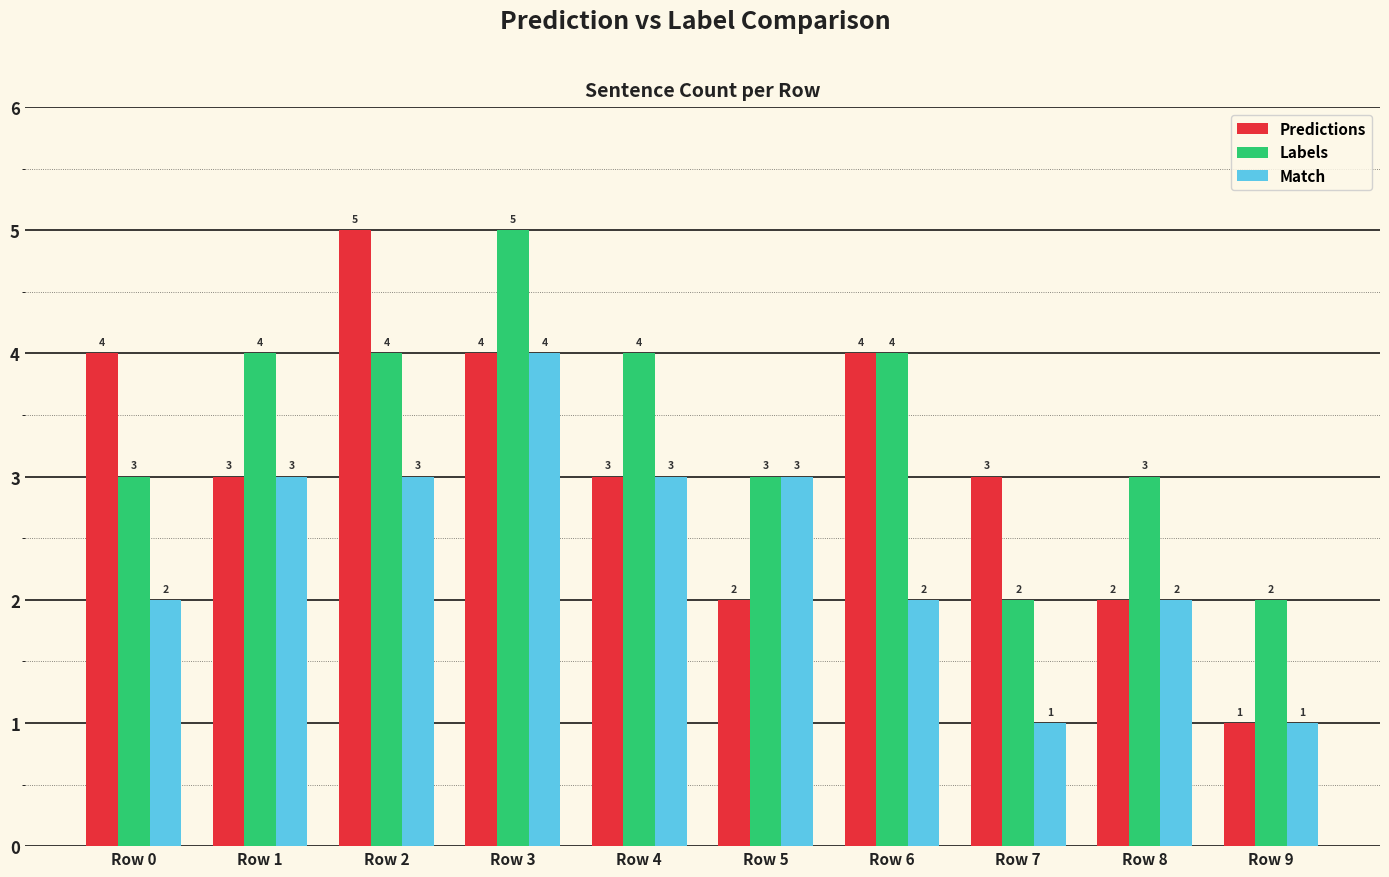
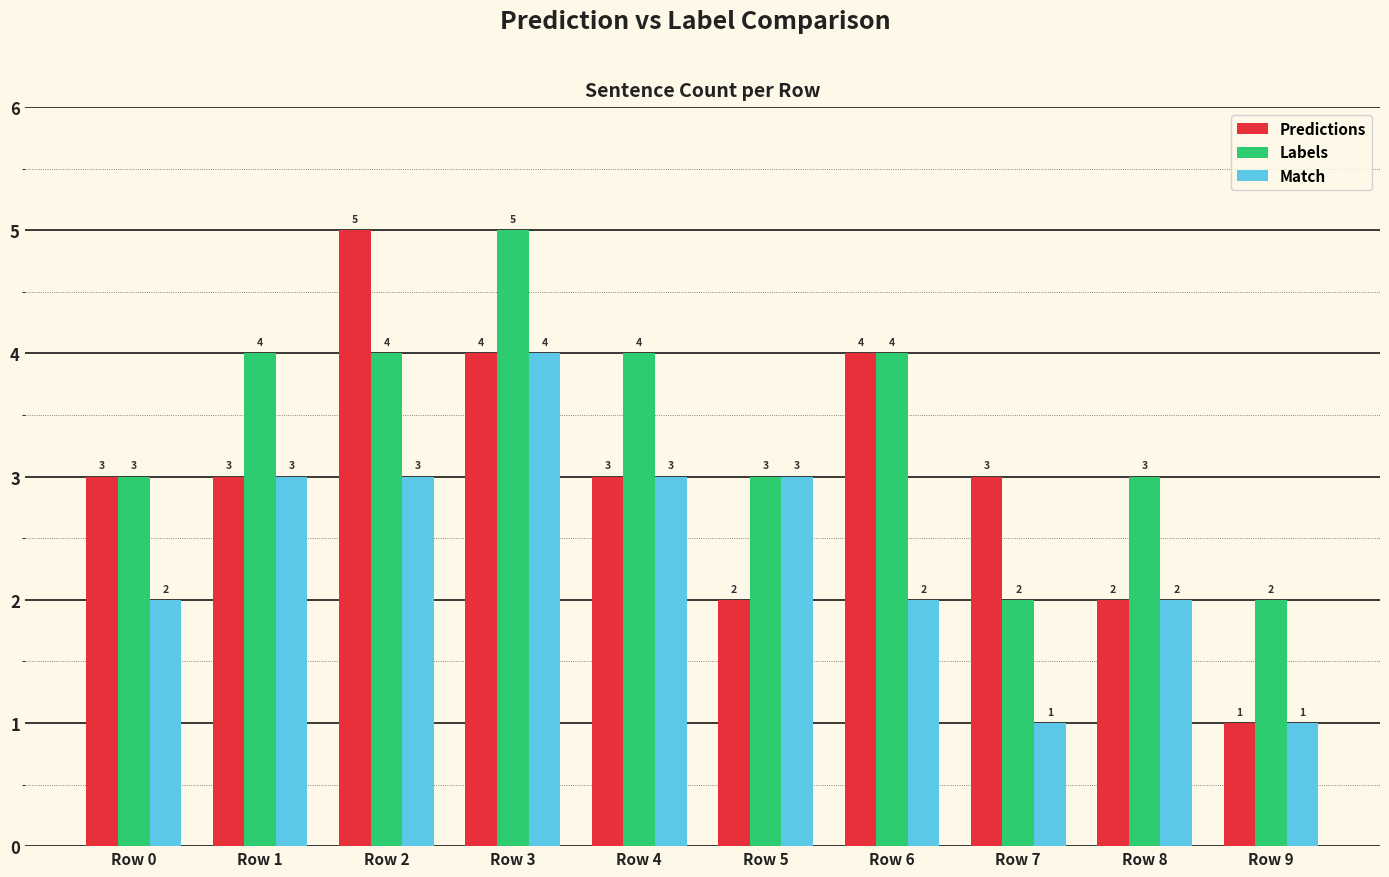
Predictions, Row 0: 4 -> 3
